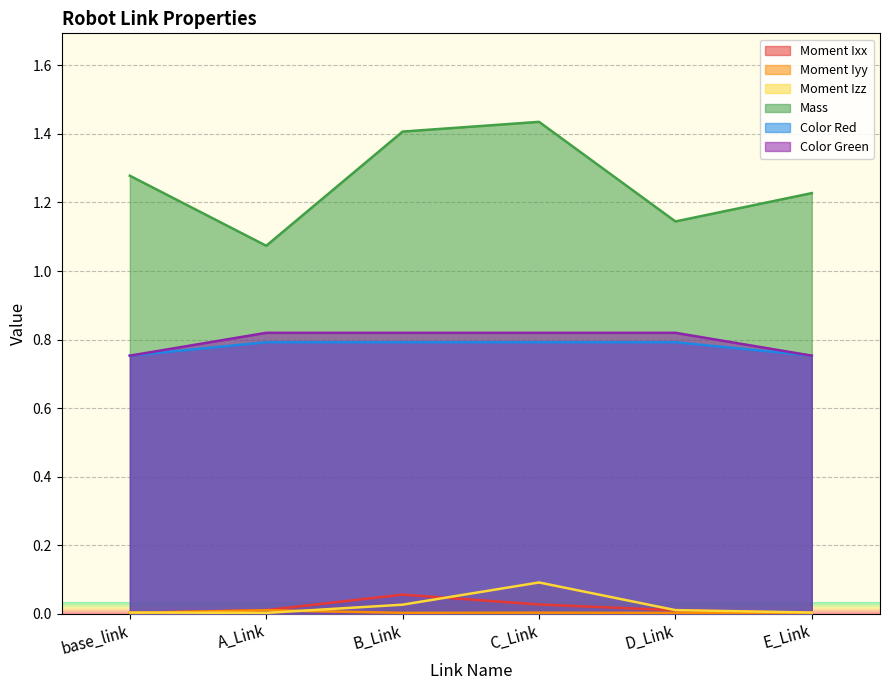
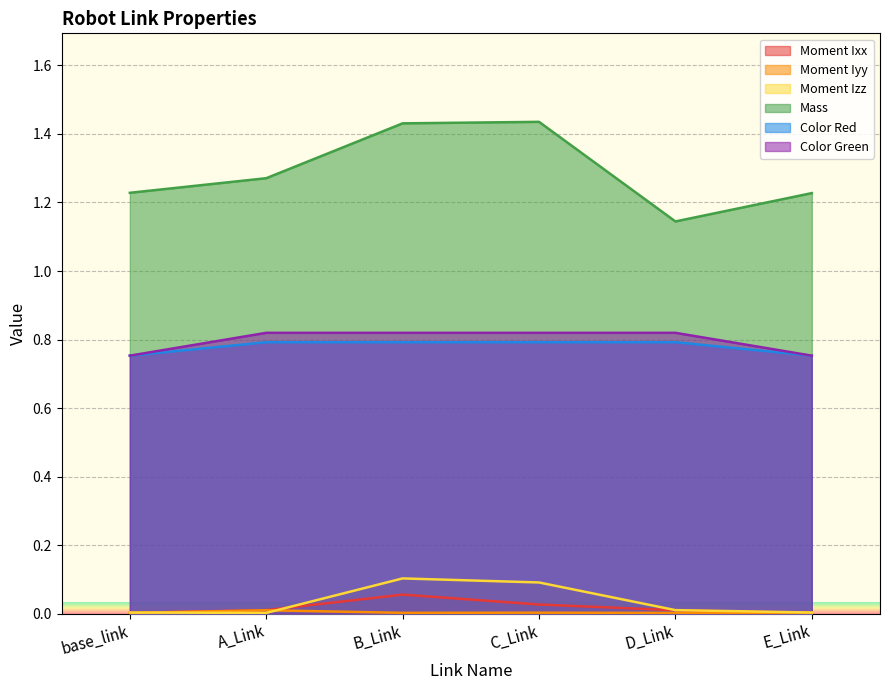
Mass, base_link: 1.28 -> 1.23
Mass, A_Link: 1.07 -> 1.27
Moment Izz, B_Link: 0.03 -> 0.10
Mass, B_Link: 1.41 -> 1.43
